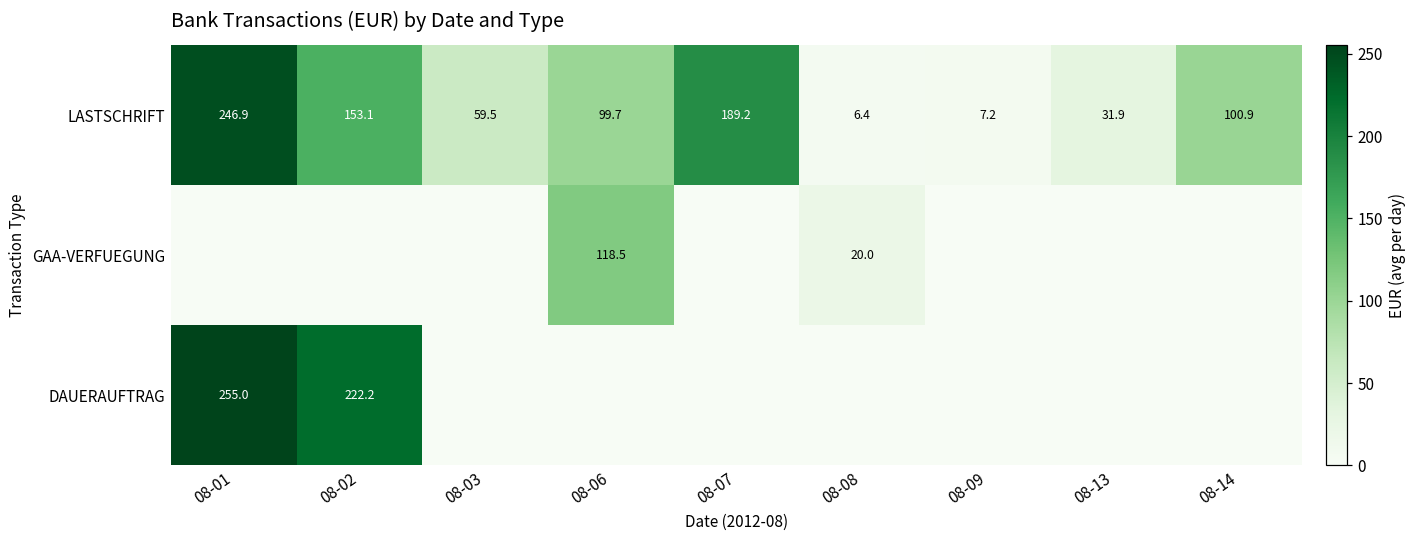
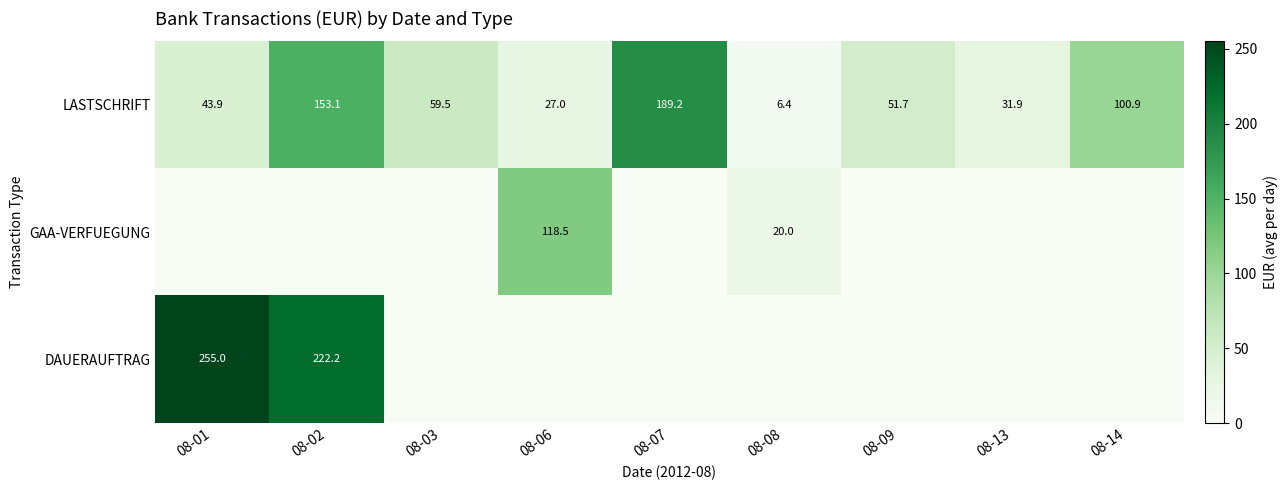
LASTSCHRIFT, 08-01: 246.9 -> 43.9
LASTSCHRIFT, 08-06: 99.7 -> 27.0
LASTSCHRIFT, 08-09: 7.2 -> 51.7
